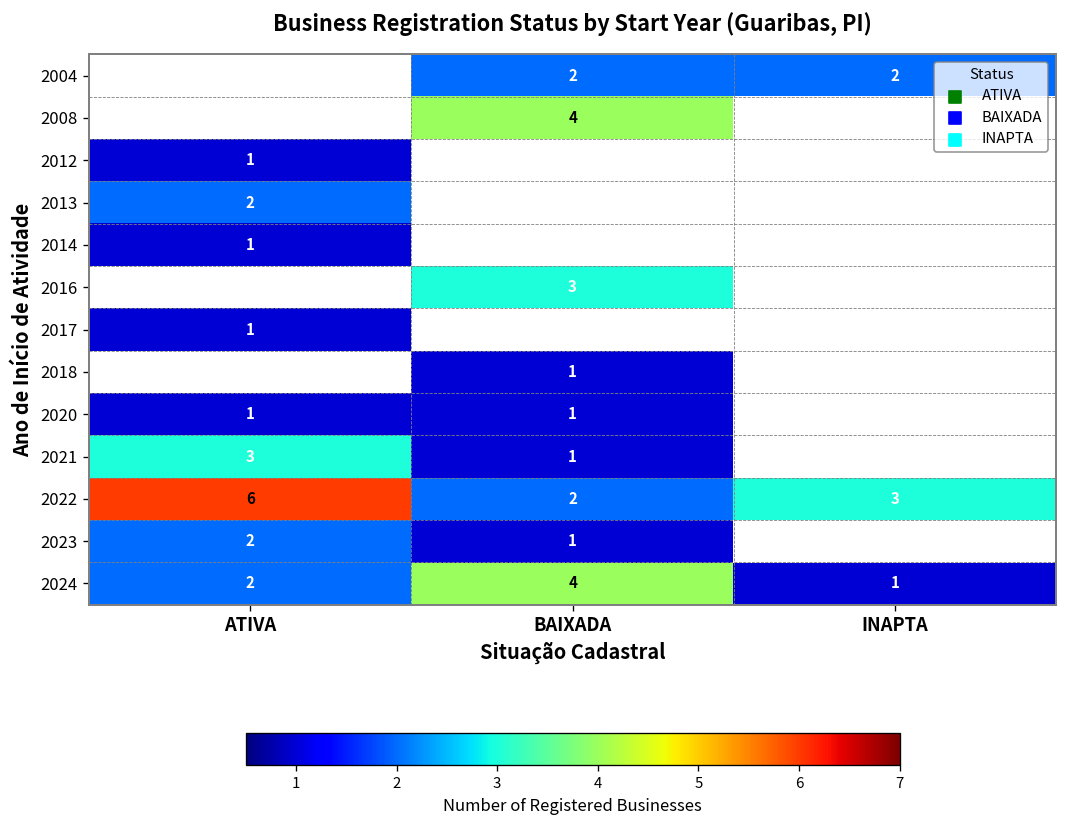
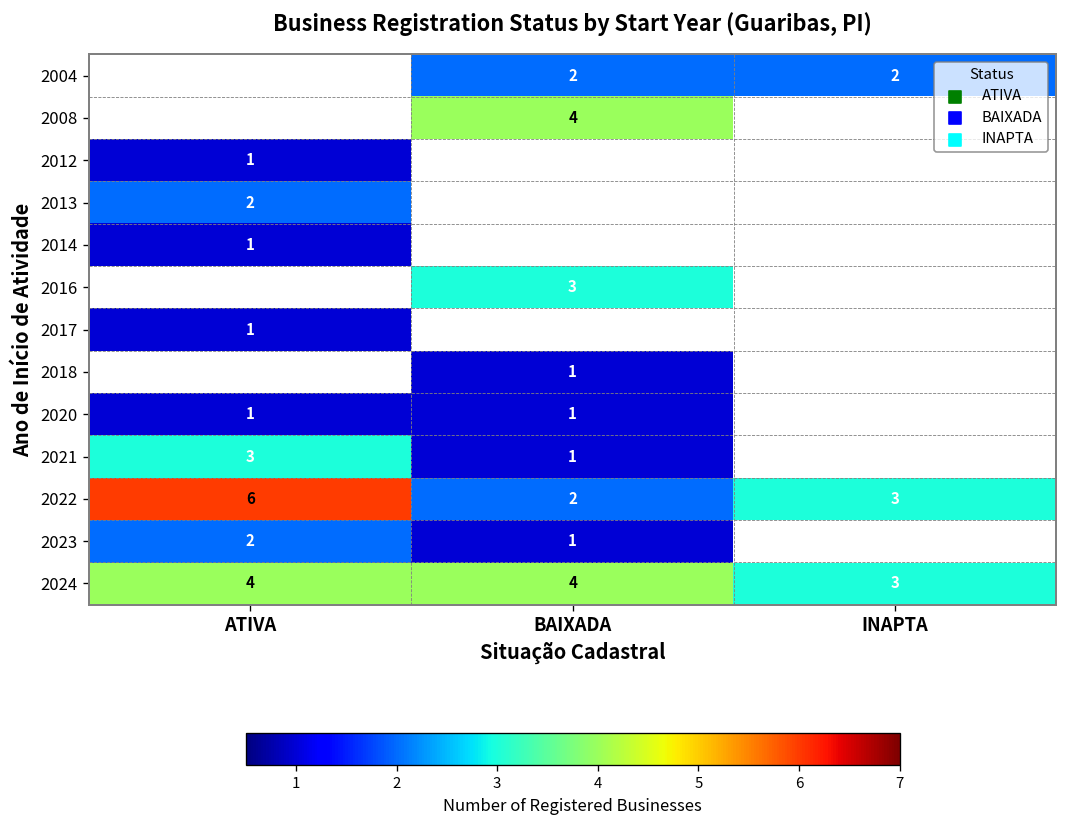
2024, ATIVA: 2 -> 4
2024, INAPTA: 1 -> 3
